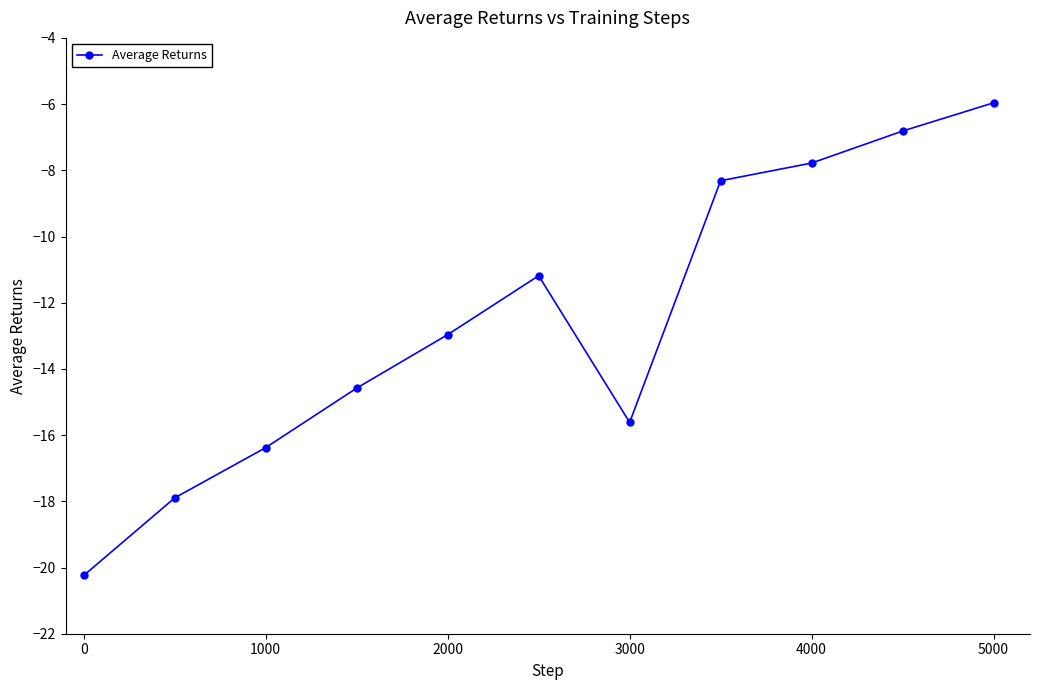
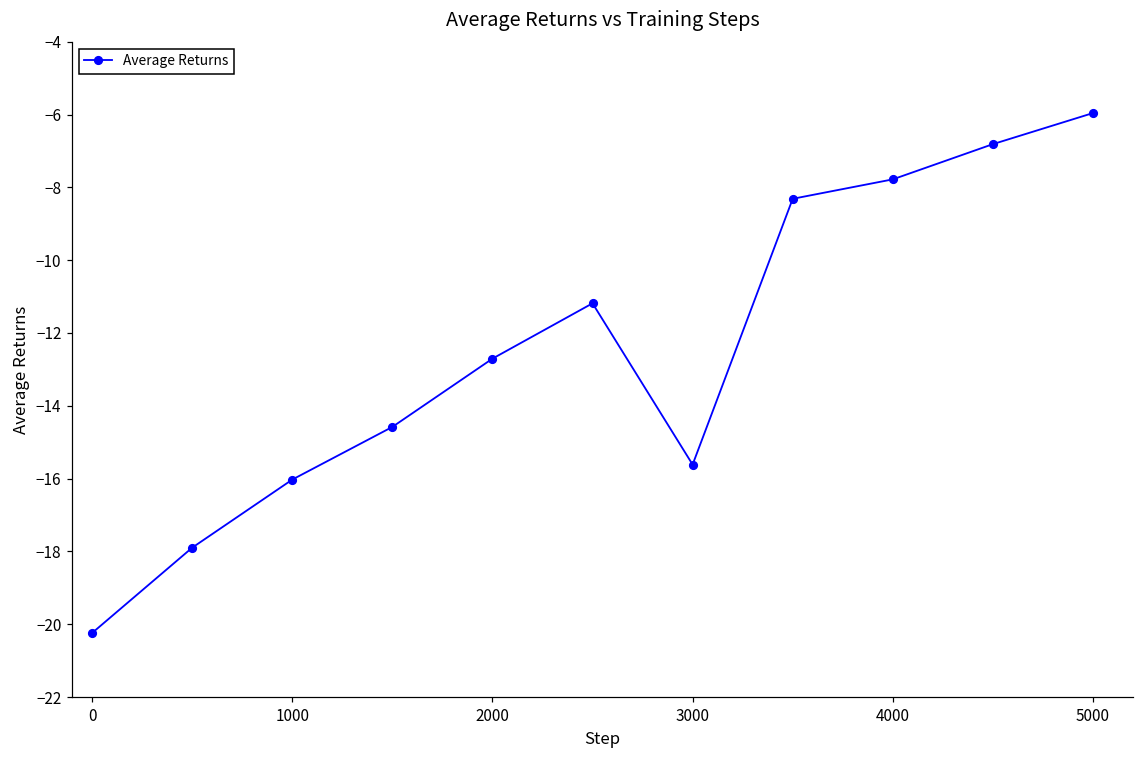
1000: -16.4 -> -16.0
2000: -13.0 -> -12.7
